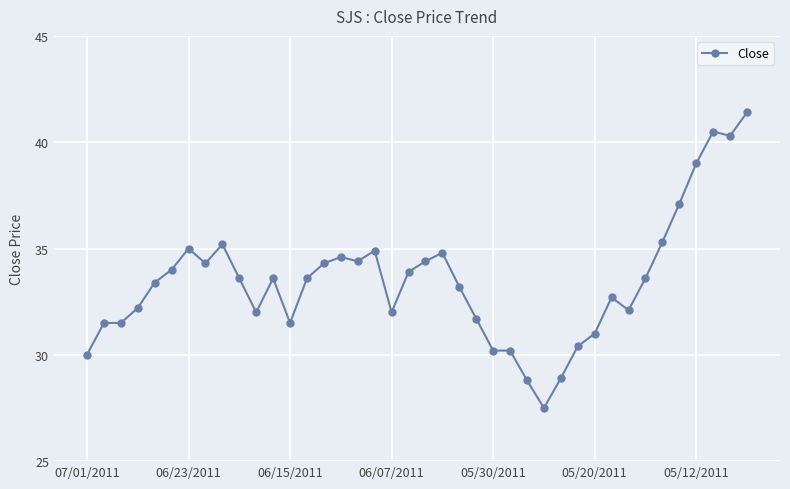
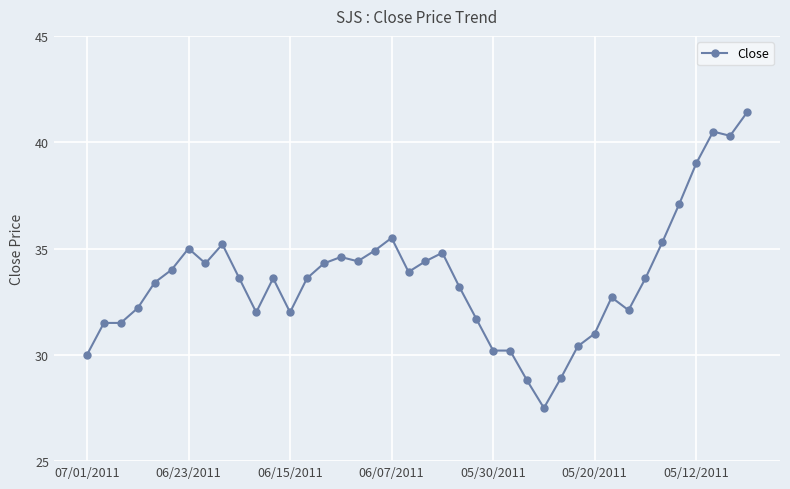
06/15/2011: 31.5 -> 32.0
06/07/2011: 32.0 -> 35.5
